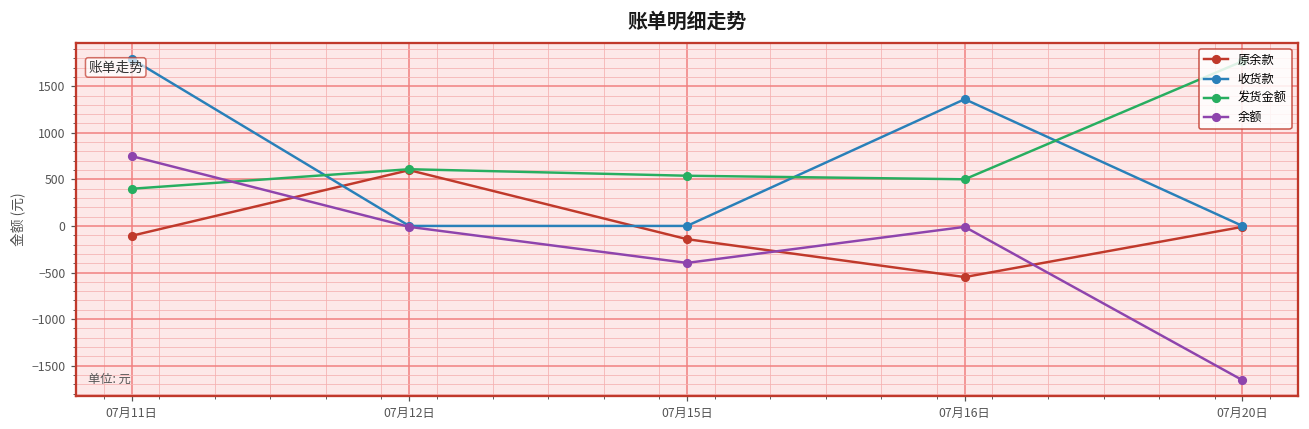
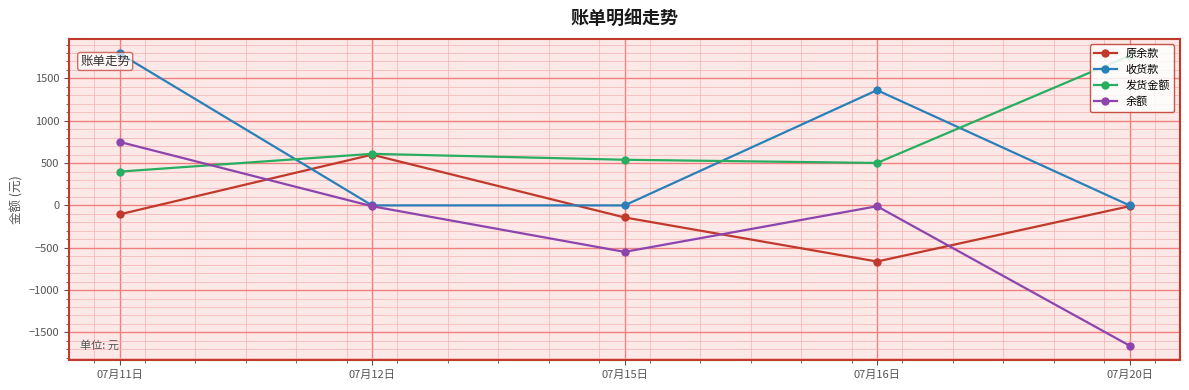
余额, 07月15日: -400 -> -500
原余款, 07月16日: -500 -> -700
